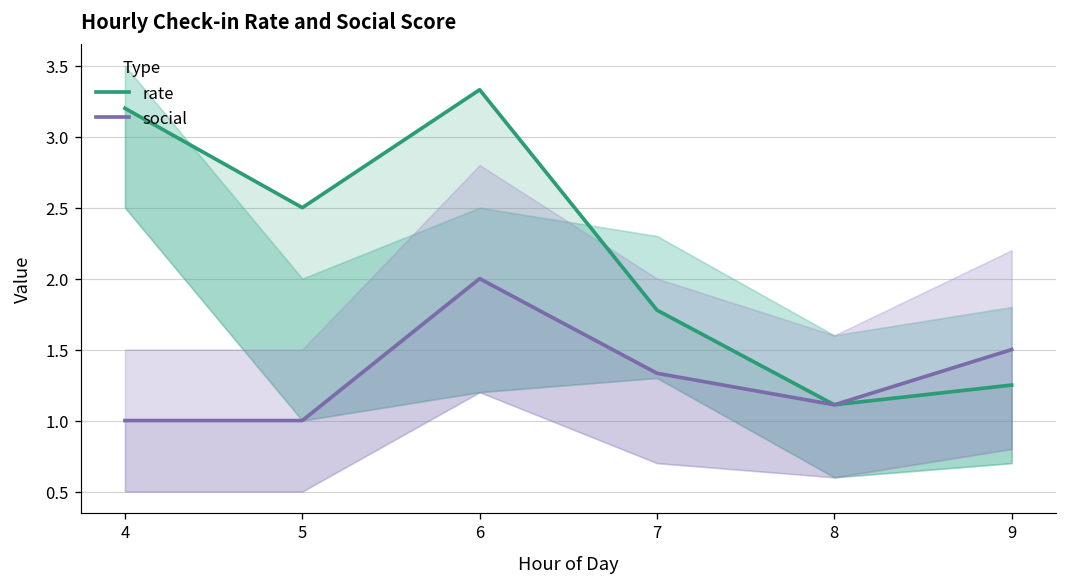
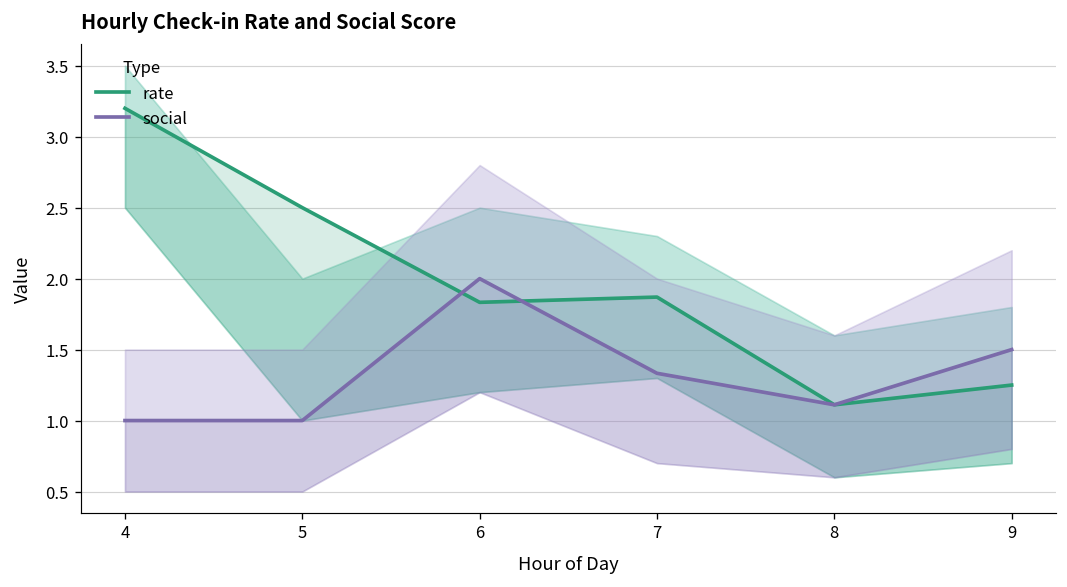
rate, 6: 3.33 -> 1.83
rate, 7: 1.78 -> 1.87
